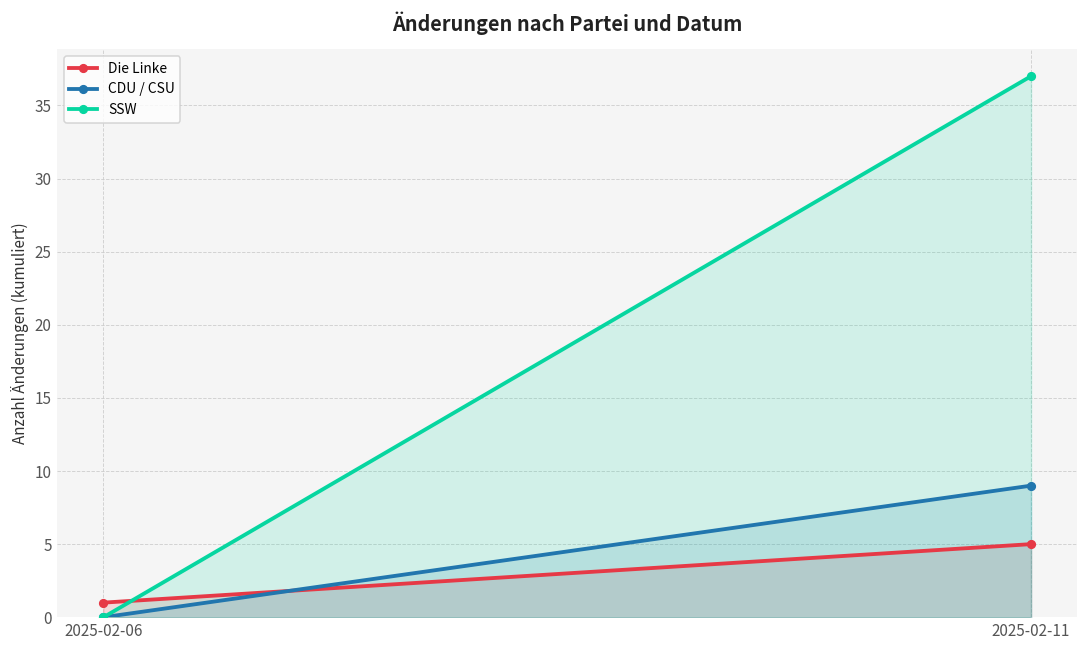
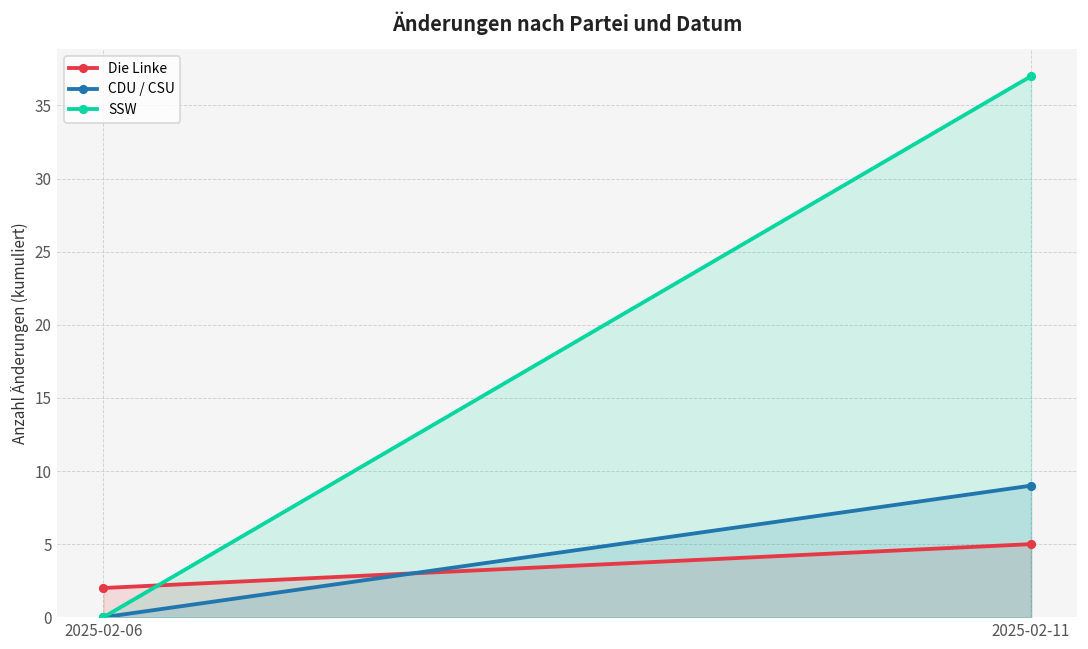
Die Linke, 2025-02-06: 1 -> 2
